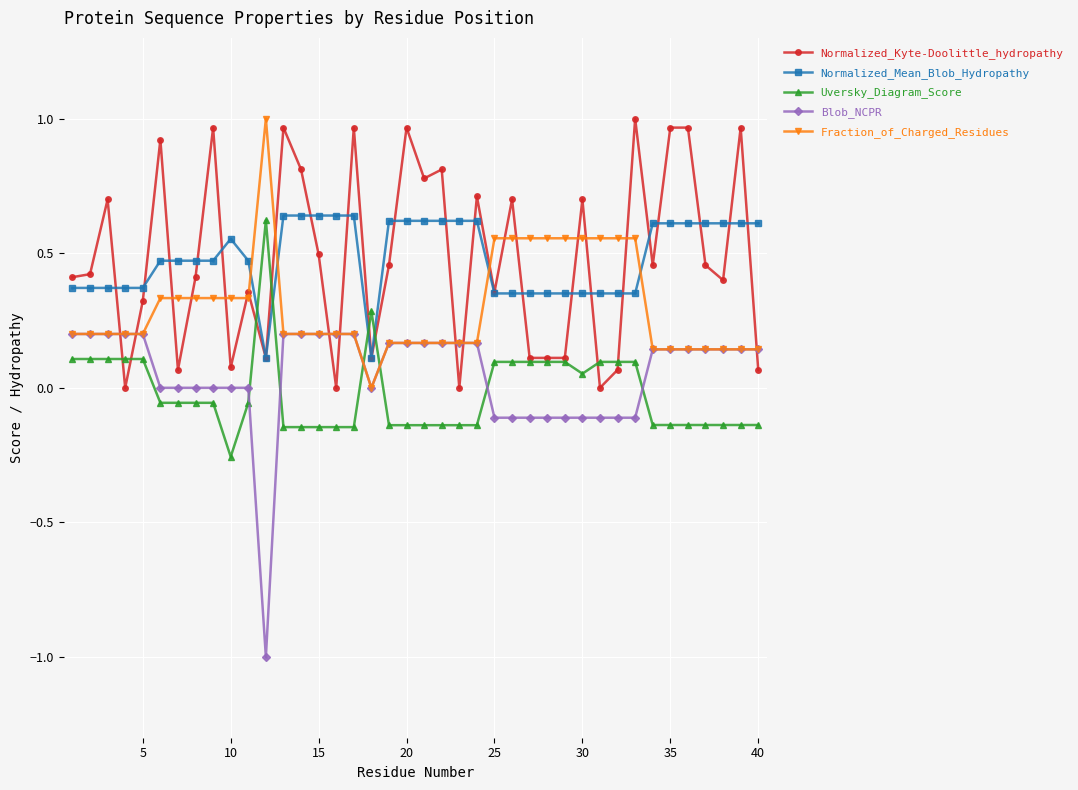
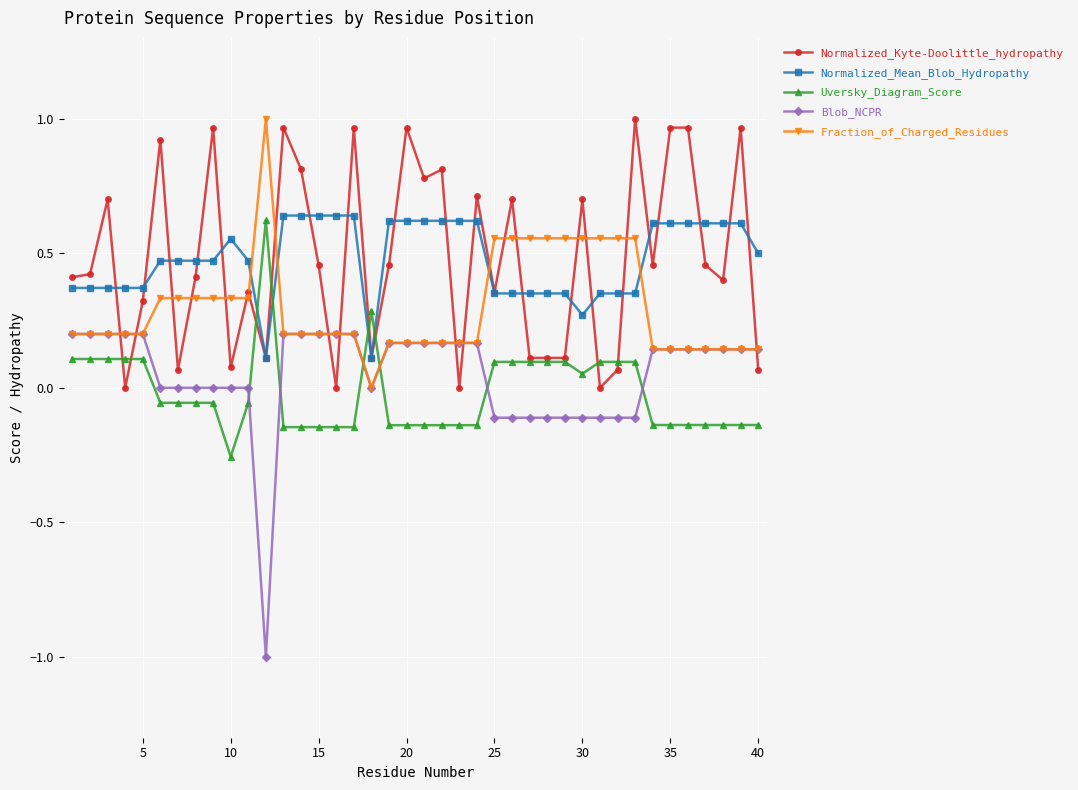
Normalized_Kyte-Doolittle_hydropathy, 15: 0.50 -> 0.46
Normalized_Mean_Blob_Hydropathy, 30: 0.35 -> 0.27
Normalized_Mean_Blob_Hydropathy, 40: 0.61 -> 0.50
